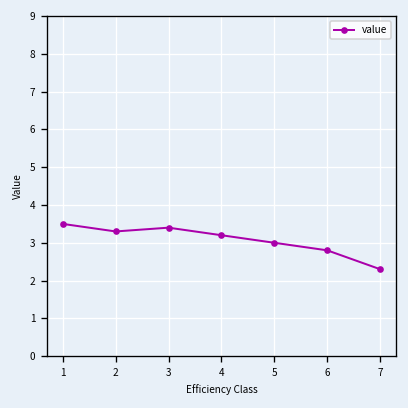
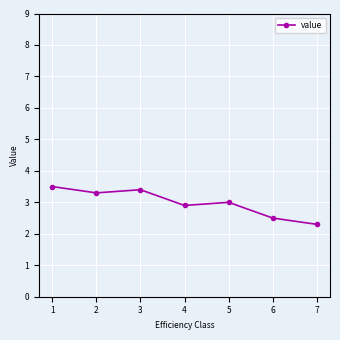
4: 3.2 -> 2.9
6: 2.8 -> 2.5
